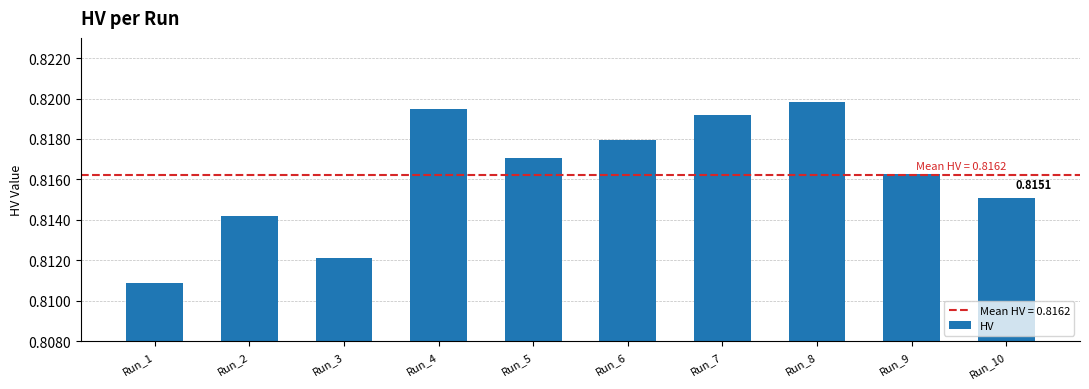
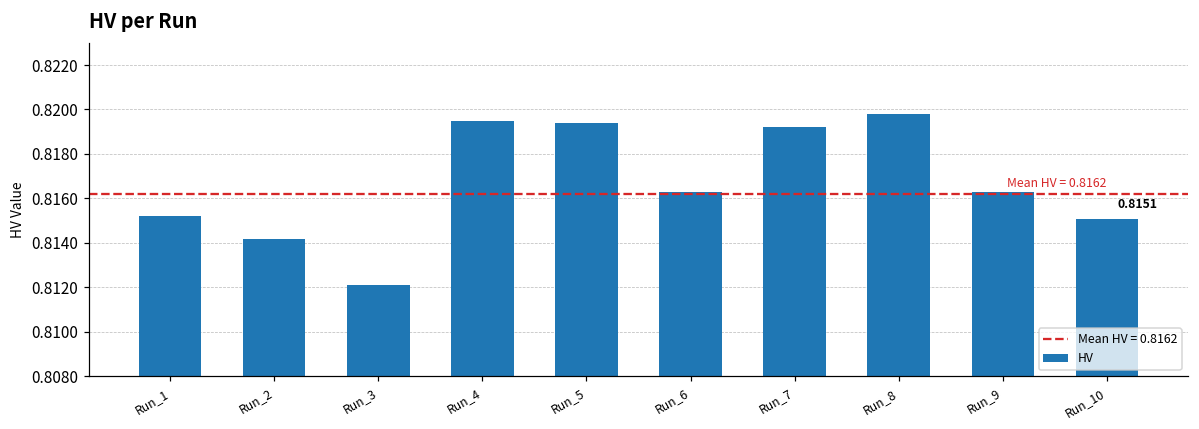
Run_1: 0.8109 -> 0.8152
Run_5: 0.8170 -> 0.8194
Run_6: 0.8180 -> 0.8163
